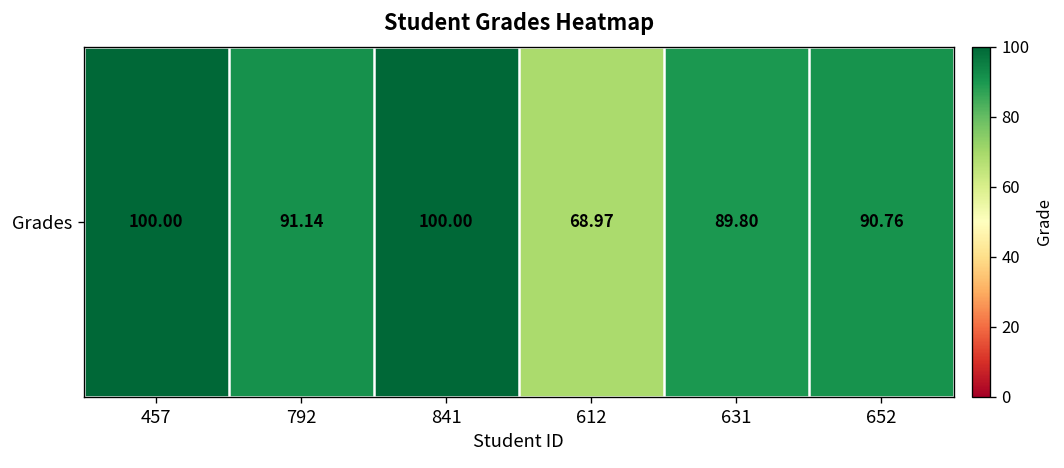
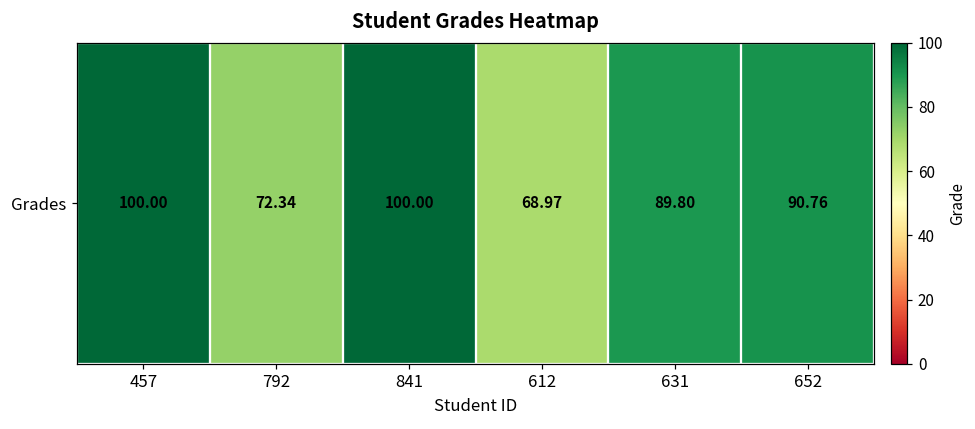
Grades, 792: 91.14 -> 72.34
